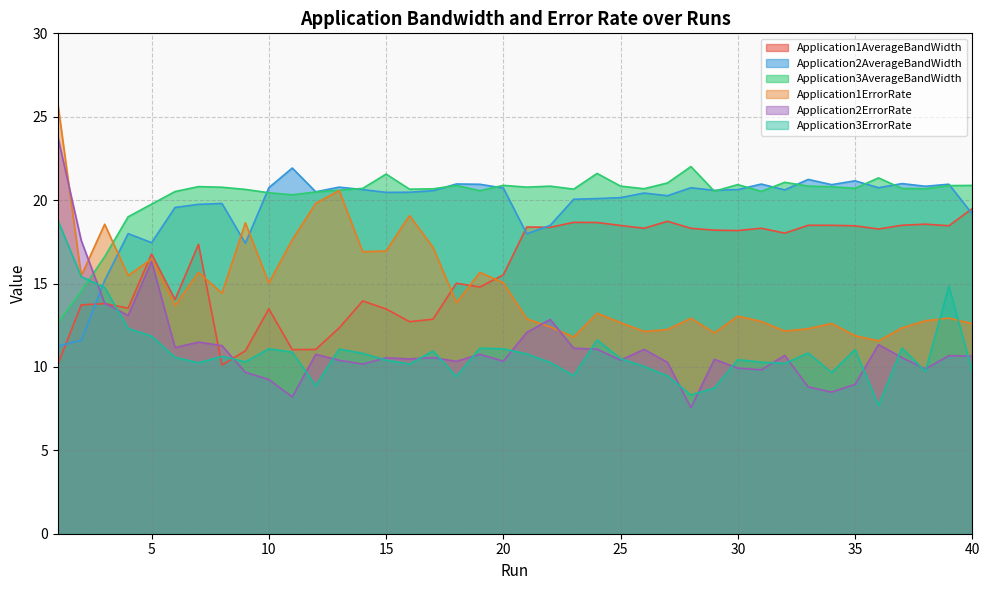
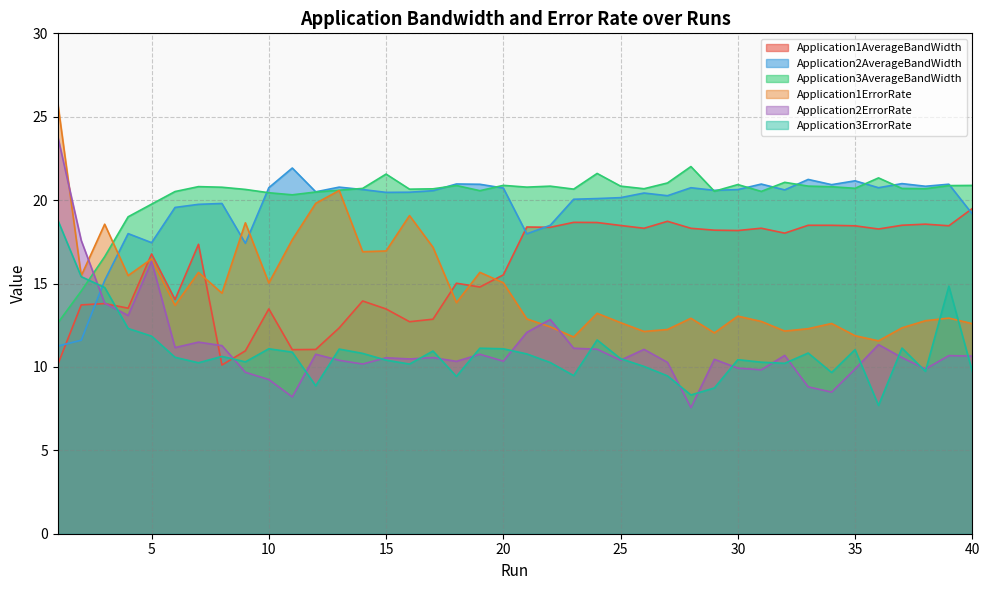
Application2ErrorRate, 35: 9.0 -> 9.9
